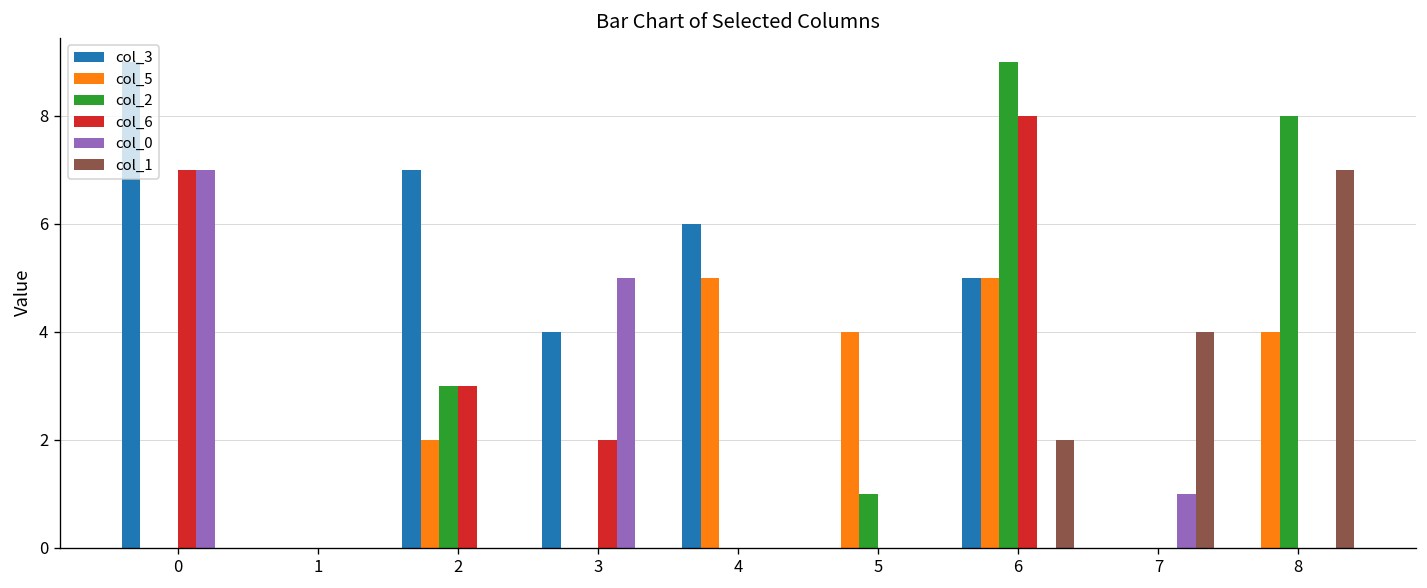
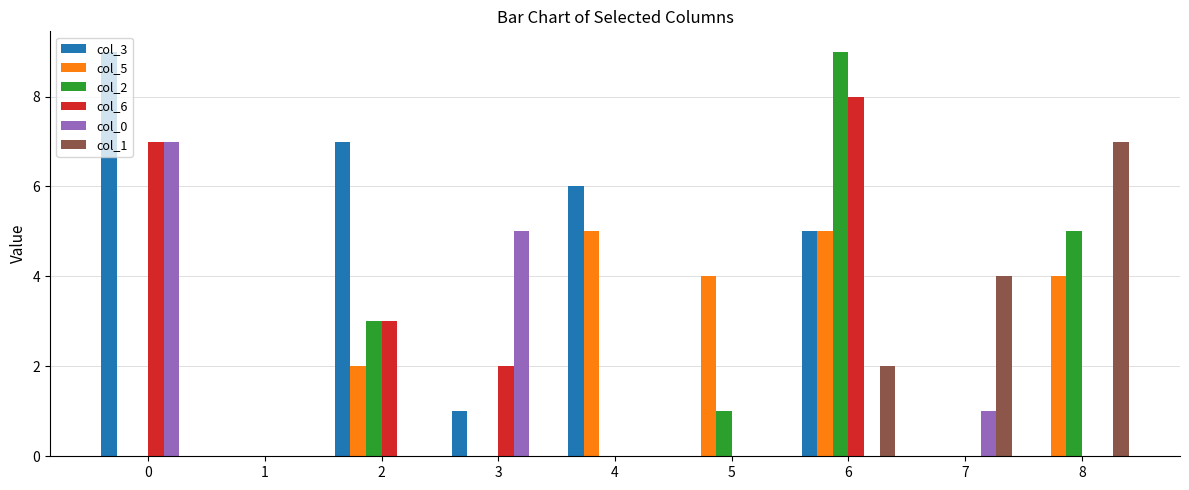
col_3, 3: 4 -> 1
col_2, 8: 8 -> 5
